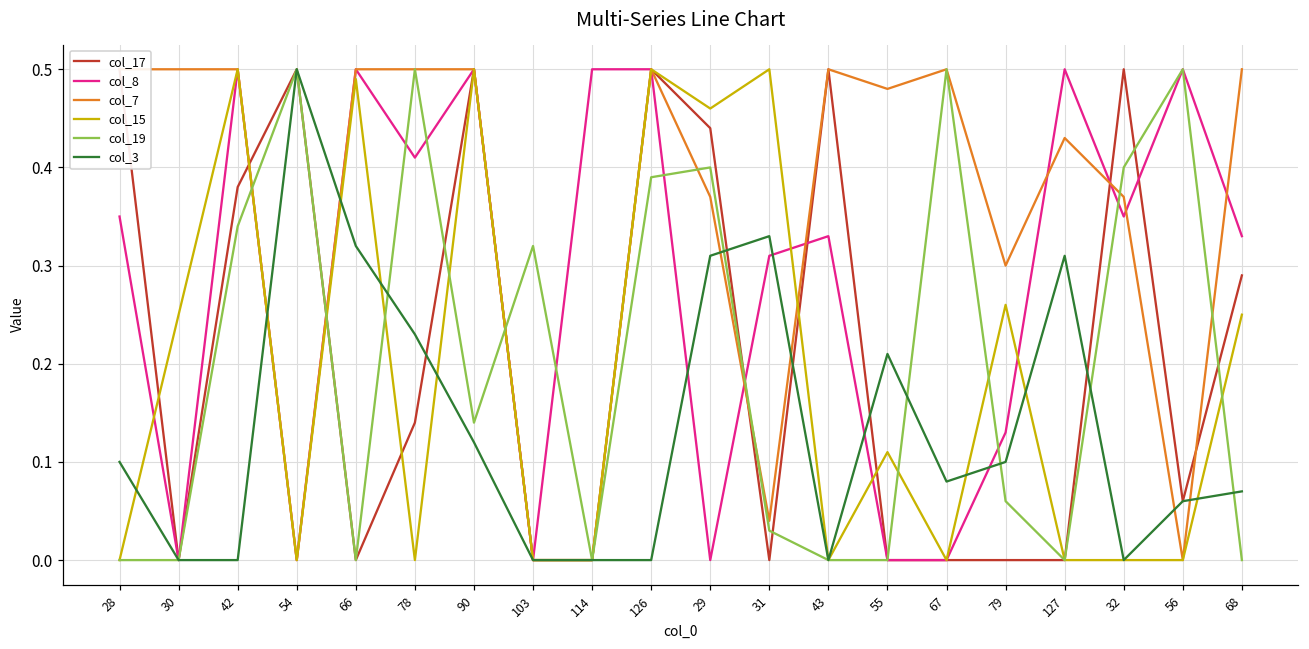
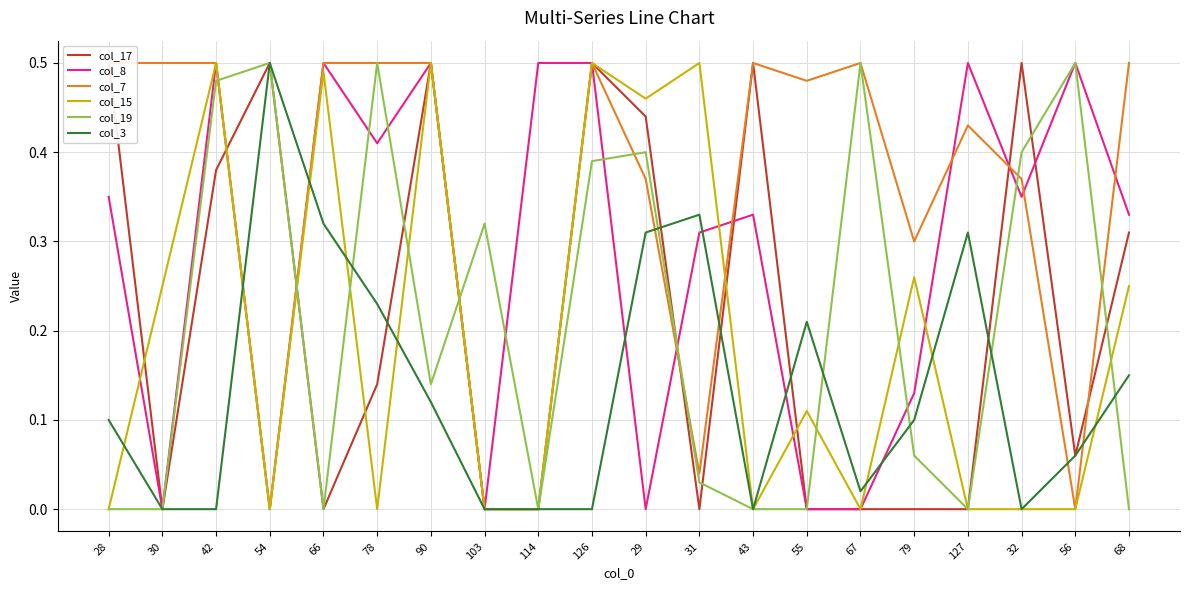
col_19, 42: 0.34 -> 0.48
col_3, 67: 0.08 -> 0.02
col_17, 68: 0.29 -> 0.31
col_3, 68: 0.07 -> 0.15
